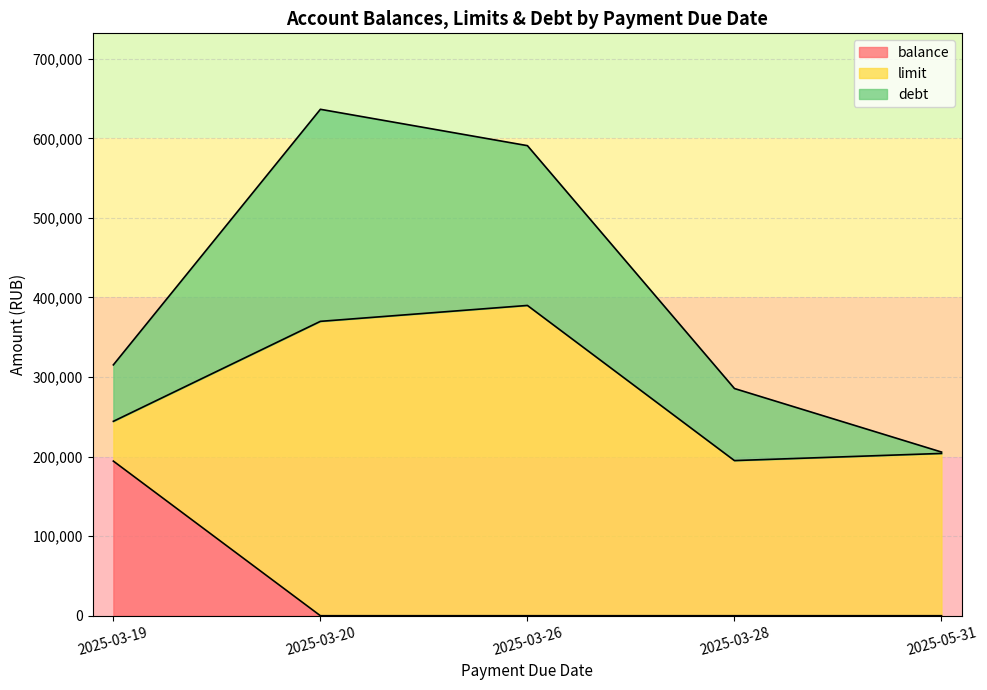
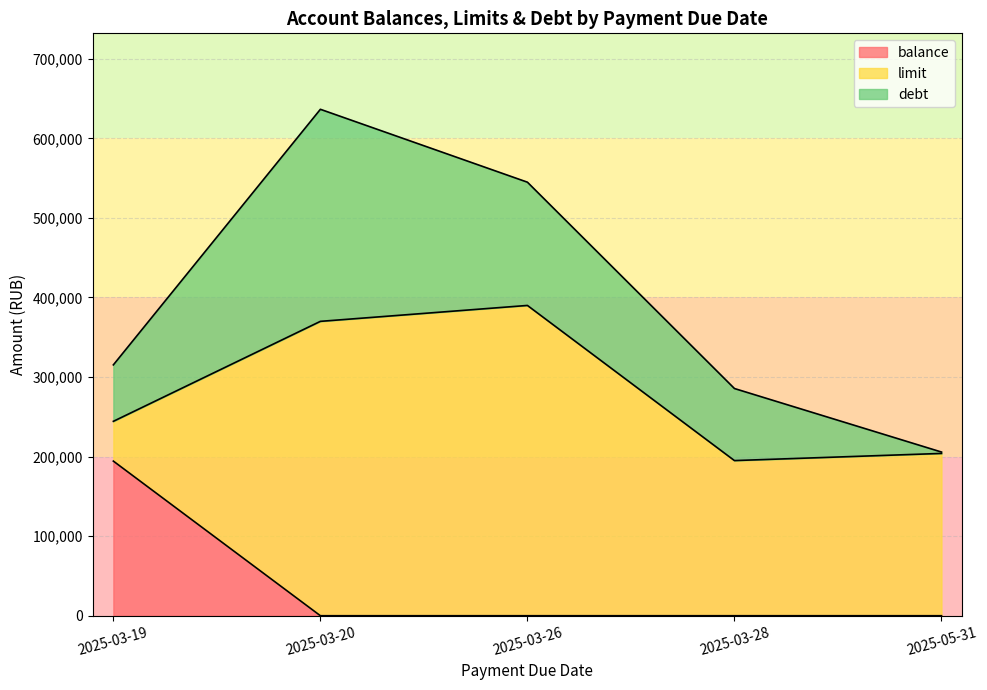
debt, 2025-03-26: 200,000 -> 150,000
